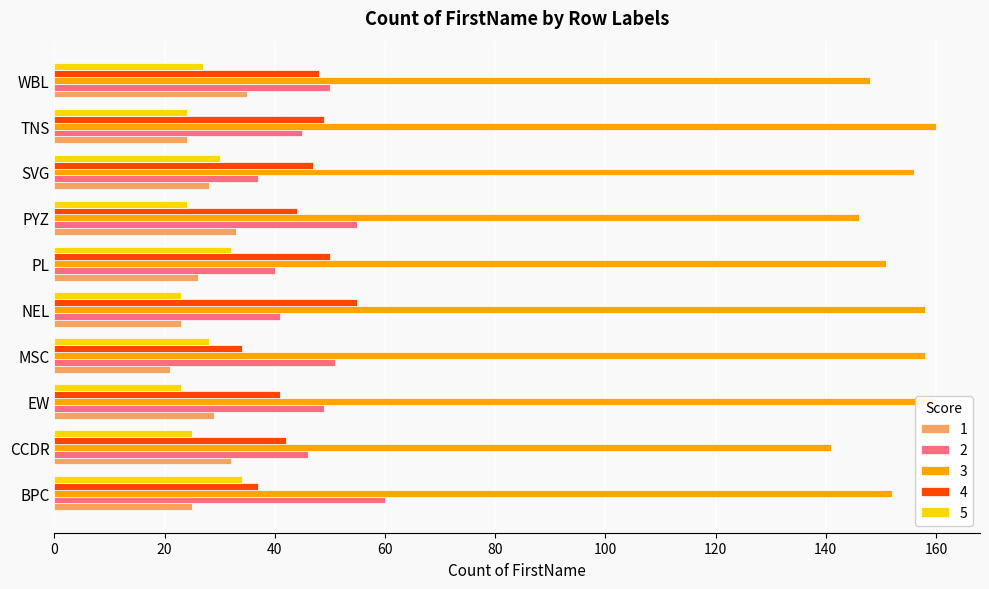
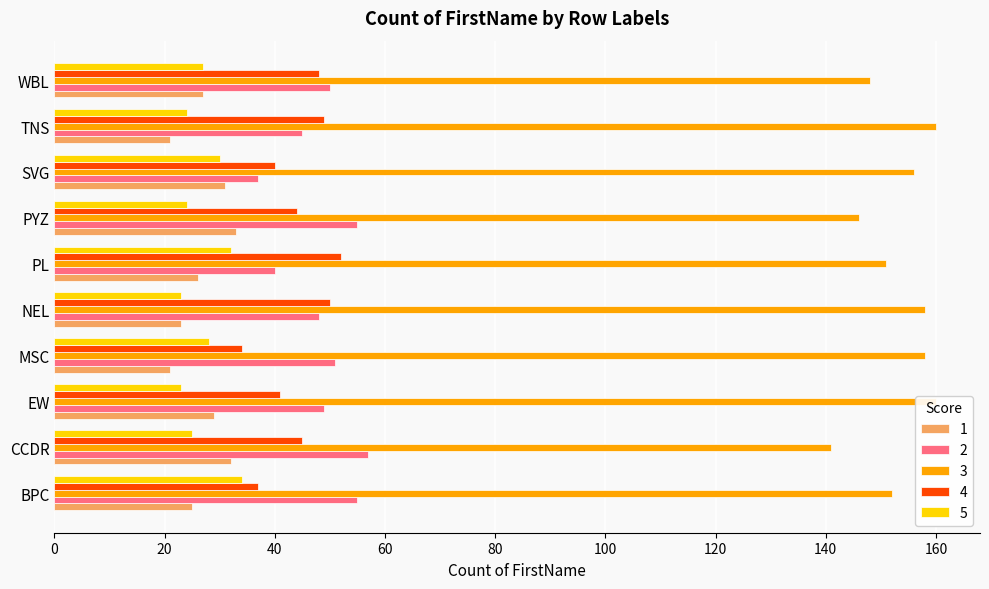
1, WBL: 35 -> 27
1, TNS: 24 -> 21
4, SVG: 47 -> 40
1, SVG: 28 -> 31
4, PL: 50 -> 52
4, NEL: 55 -> 50
2, NEL: 41 -> 48
4, CCDR: 42 -> 45
2, CCDR: 46 -> 57
2, BPC: 60 -> 55
